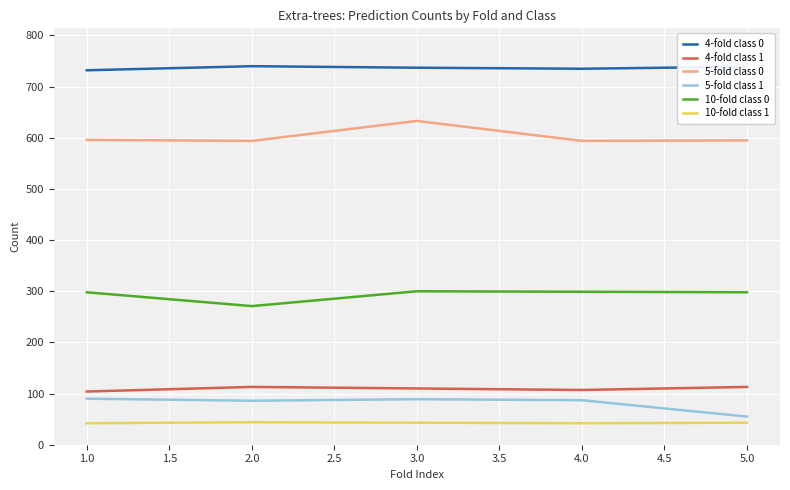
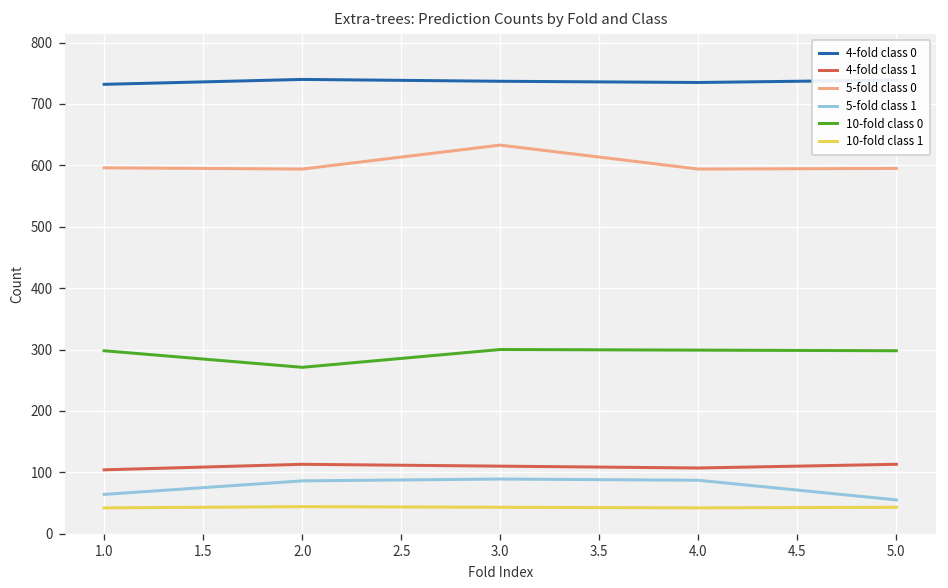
5-fold class 1, 1.0: 90 -> 60
